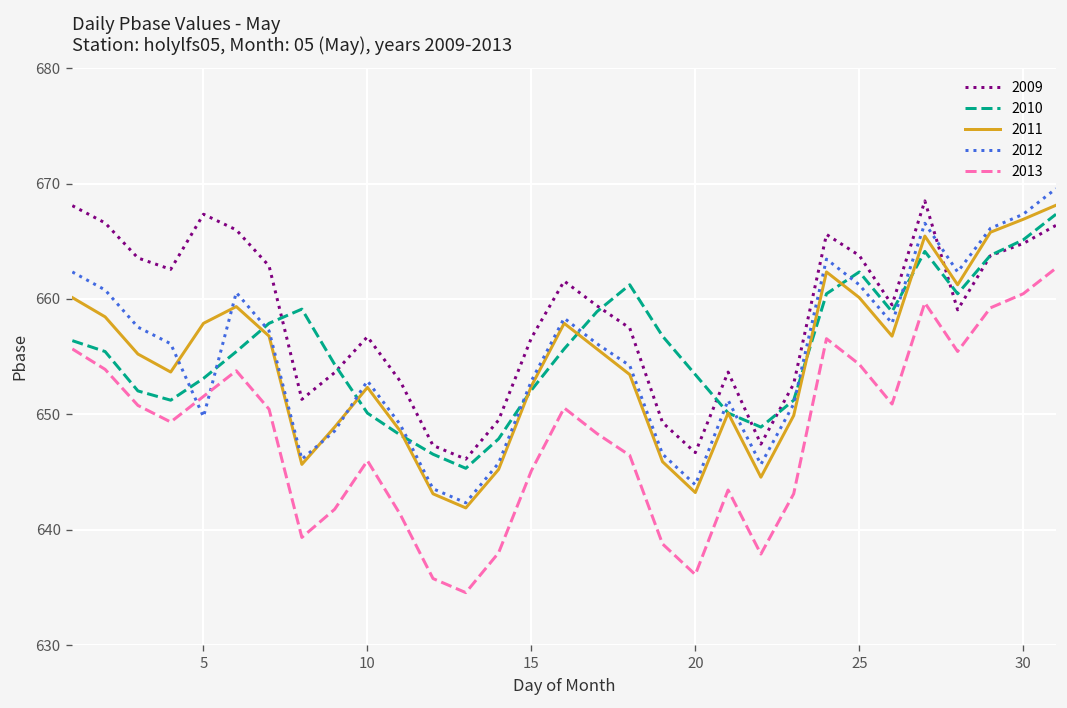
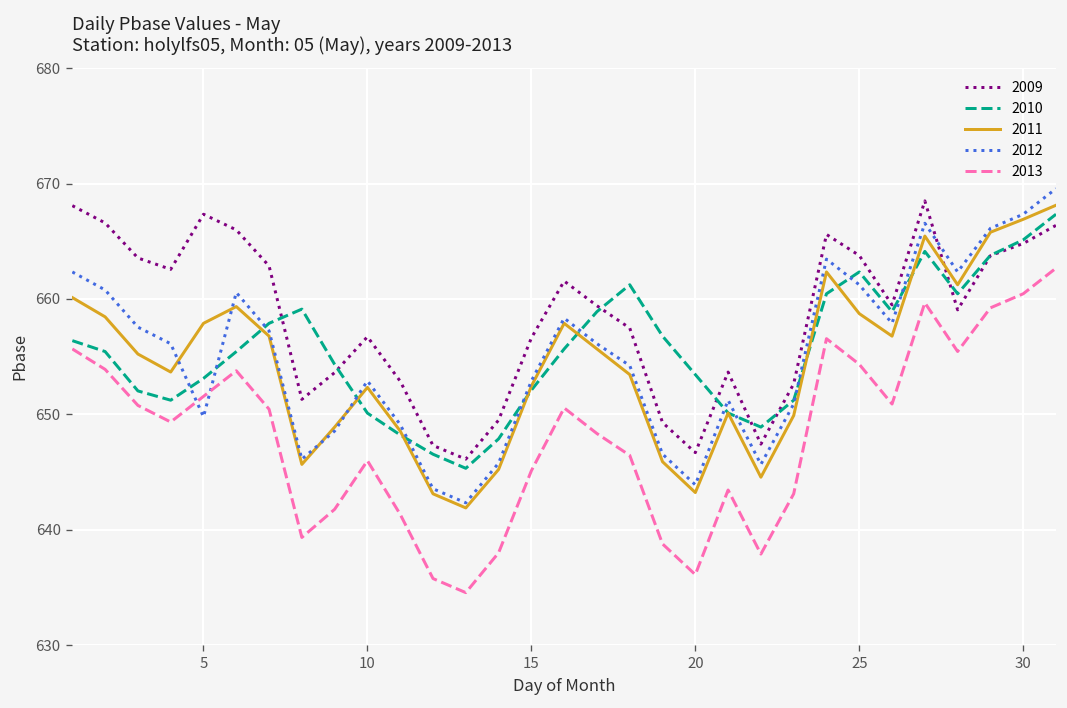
2011, 25: 660 -> 659
